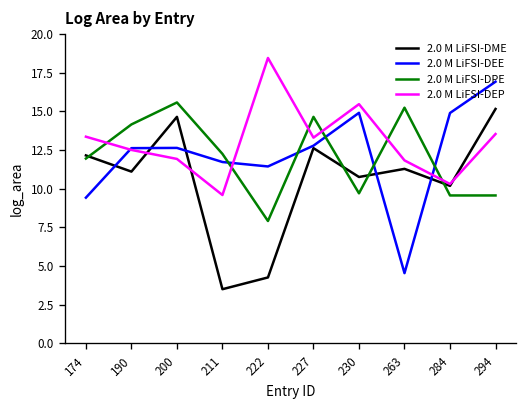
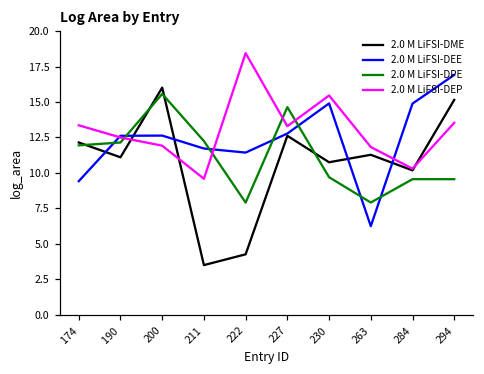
2.0 M LiFSI-DPE, 190: 14.2 -> 12.1
2.0 M LiFSI-DME, 200: 14.6 -> 16.0
2.0 M LiFSI-DEE, 263: 4.5 -> 6.2
2.0 M LiFSI-DPE, 263: 15.2 -> 7.9
